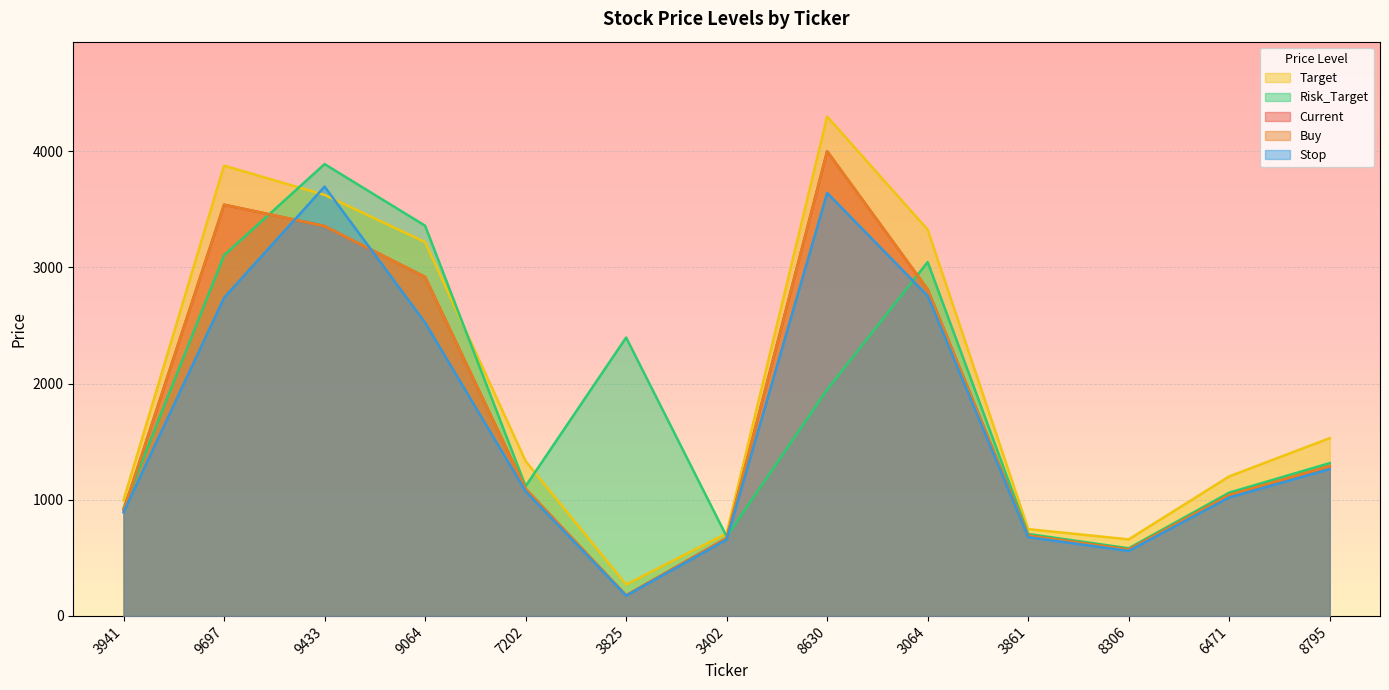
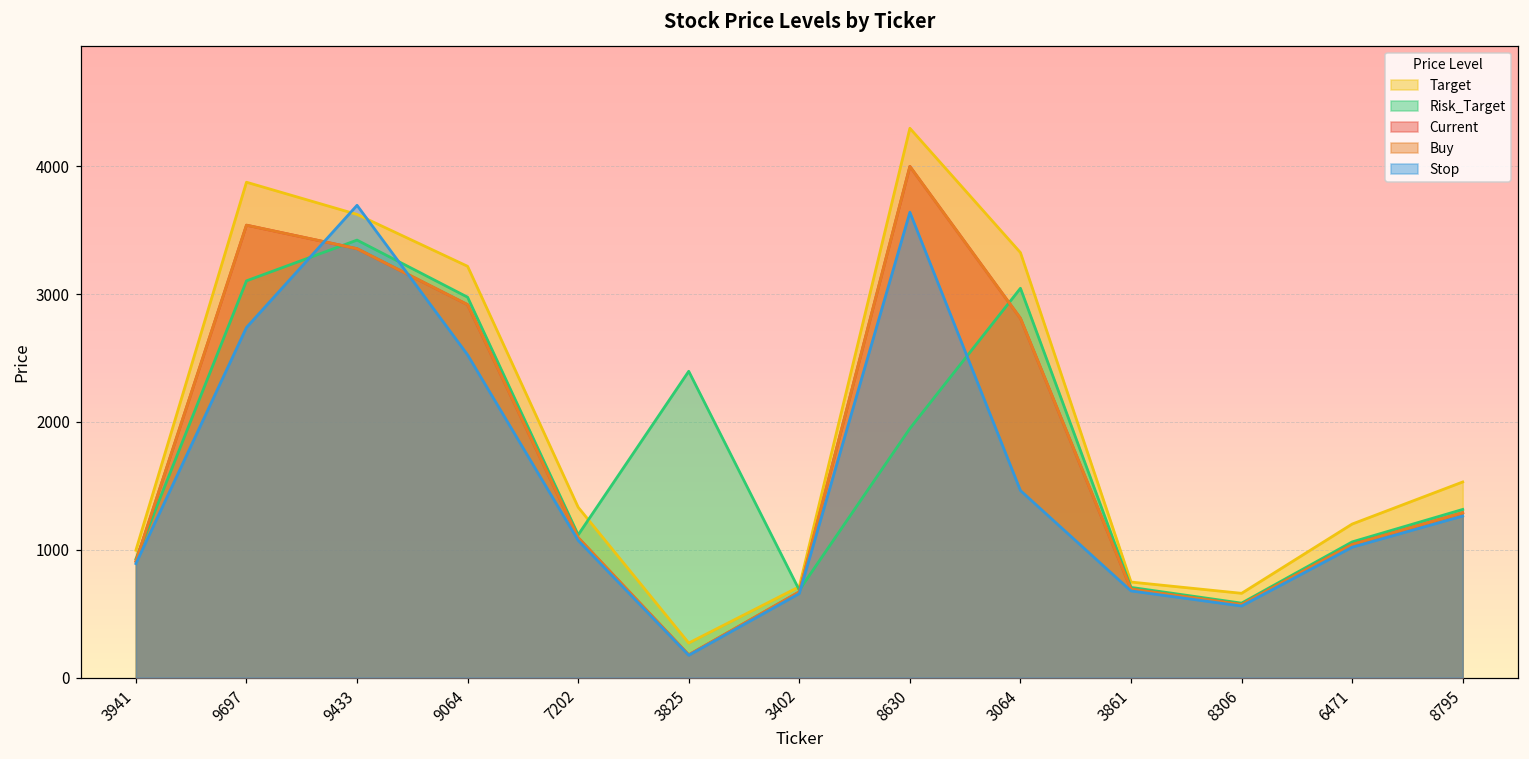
Risk_Target, 9433: 3890 -> 3420
Risk_Target, 9064: 3360 -> 2980
Stop, 3064: 2750 -> 1460
